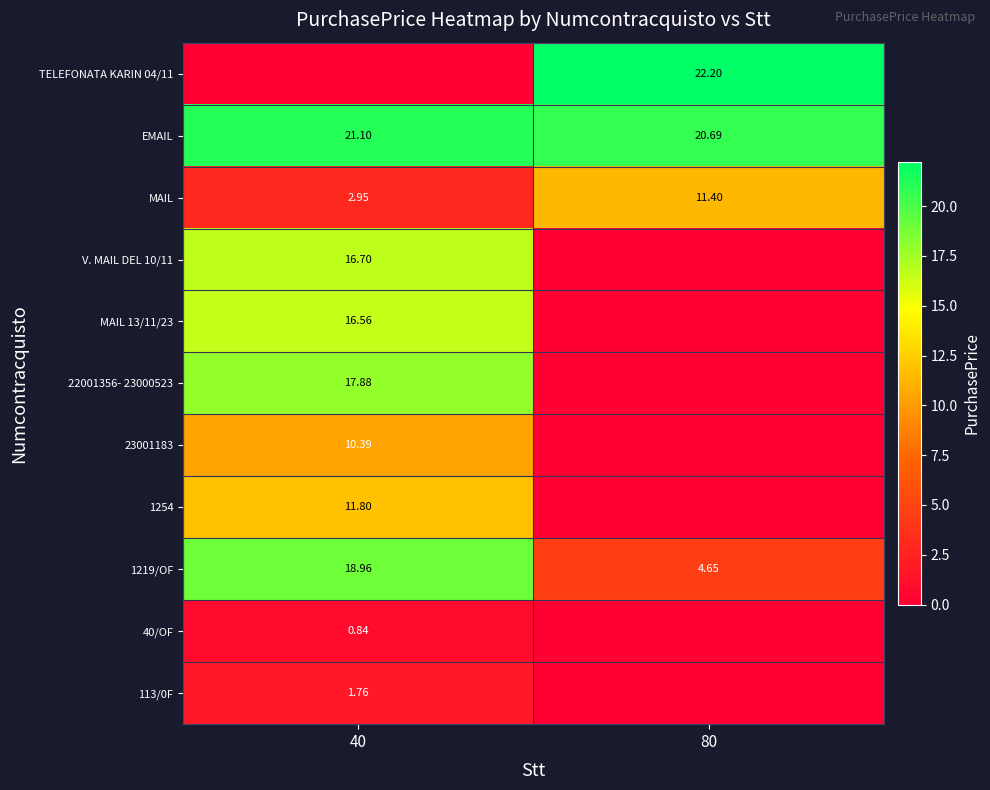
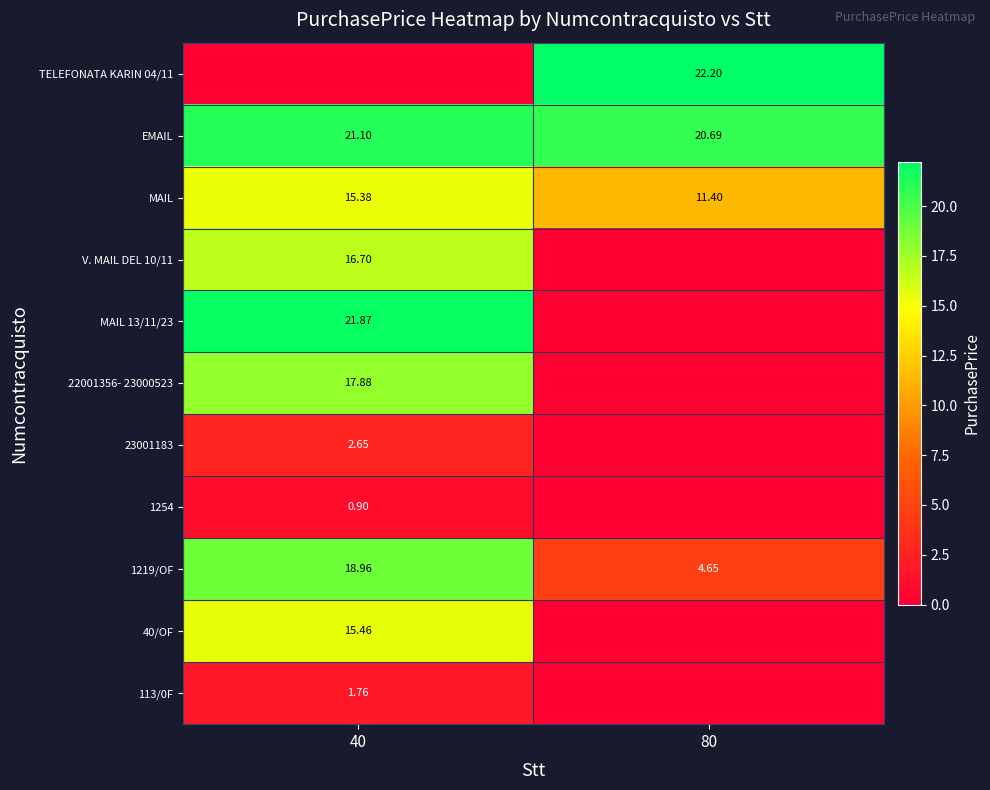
MAIL, 40: 2.95 -> 15.38
MAIL 13/11/23, 40: 16.56 -> 21.87
23001183, 40: 10.39 -> 2.65
1254, 40: 11.80 -> 0.90
40/OF, 40: 0.84 -> 15.46
